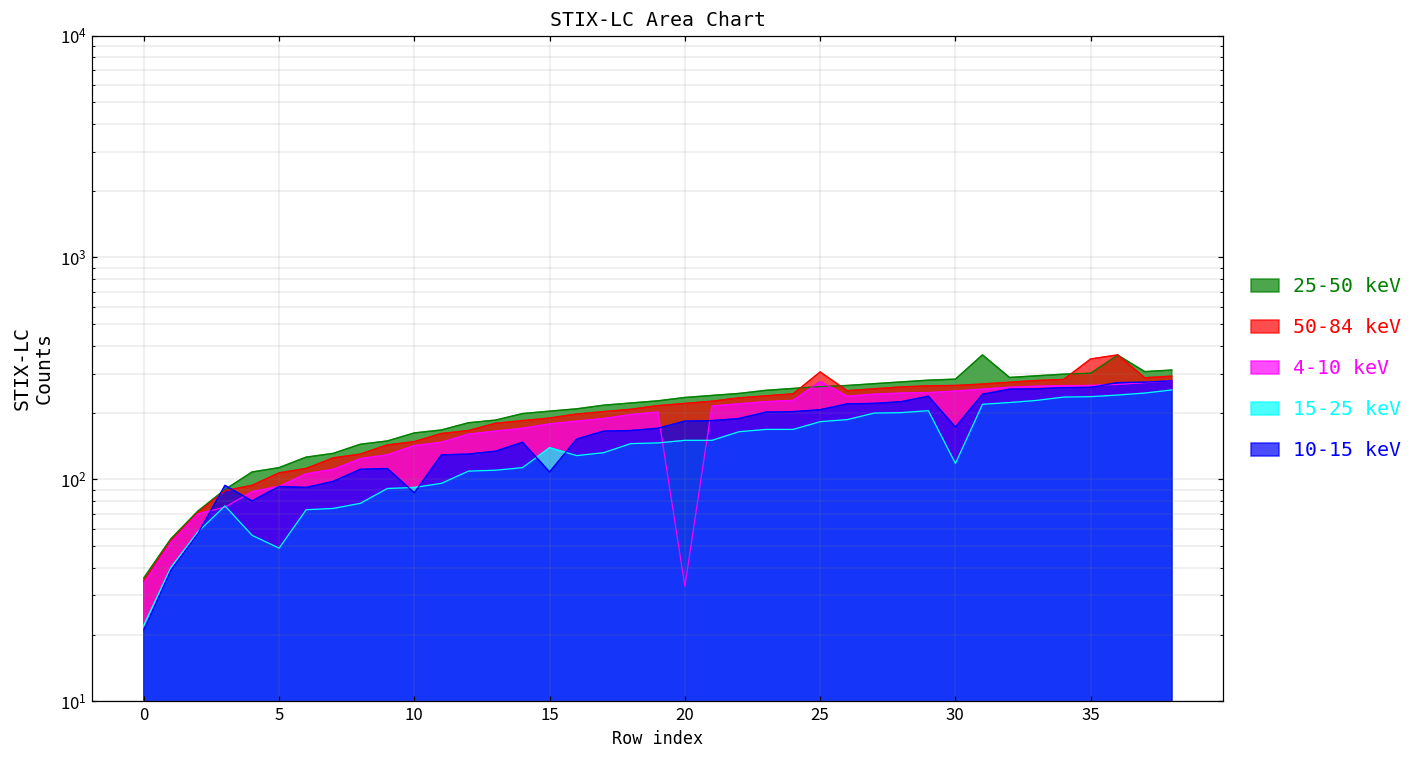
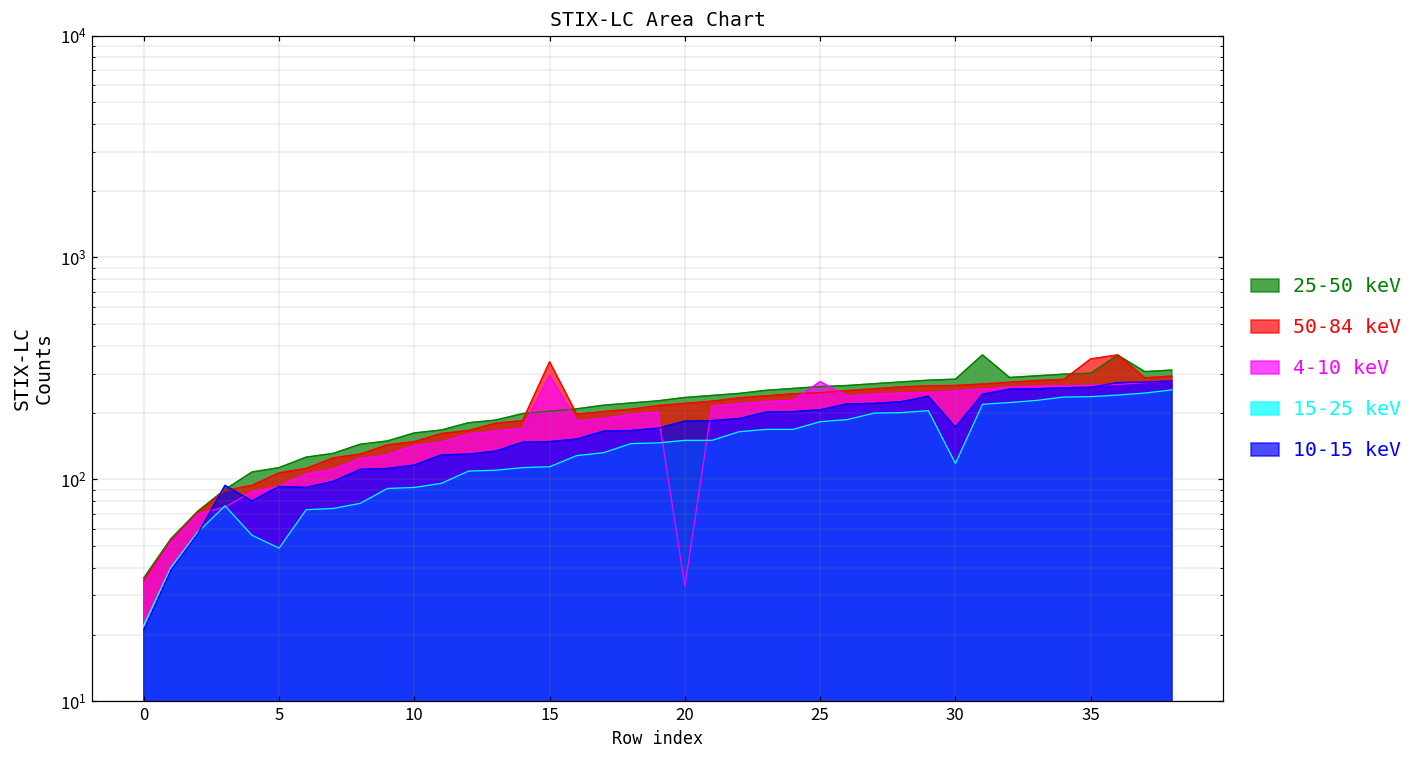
10-15 keV, 10: 87 -> 120
50-84 keV, 15: 190 -> 340
4-10 keV, 15: 180 -> 290
15-25 keV, 15: 140 -> 110
10-15 keV, 15: 110 -> 150
50-84 keV, 25: 310 -> 250
